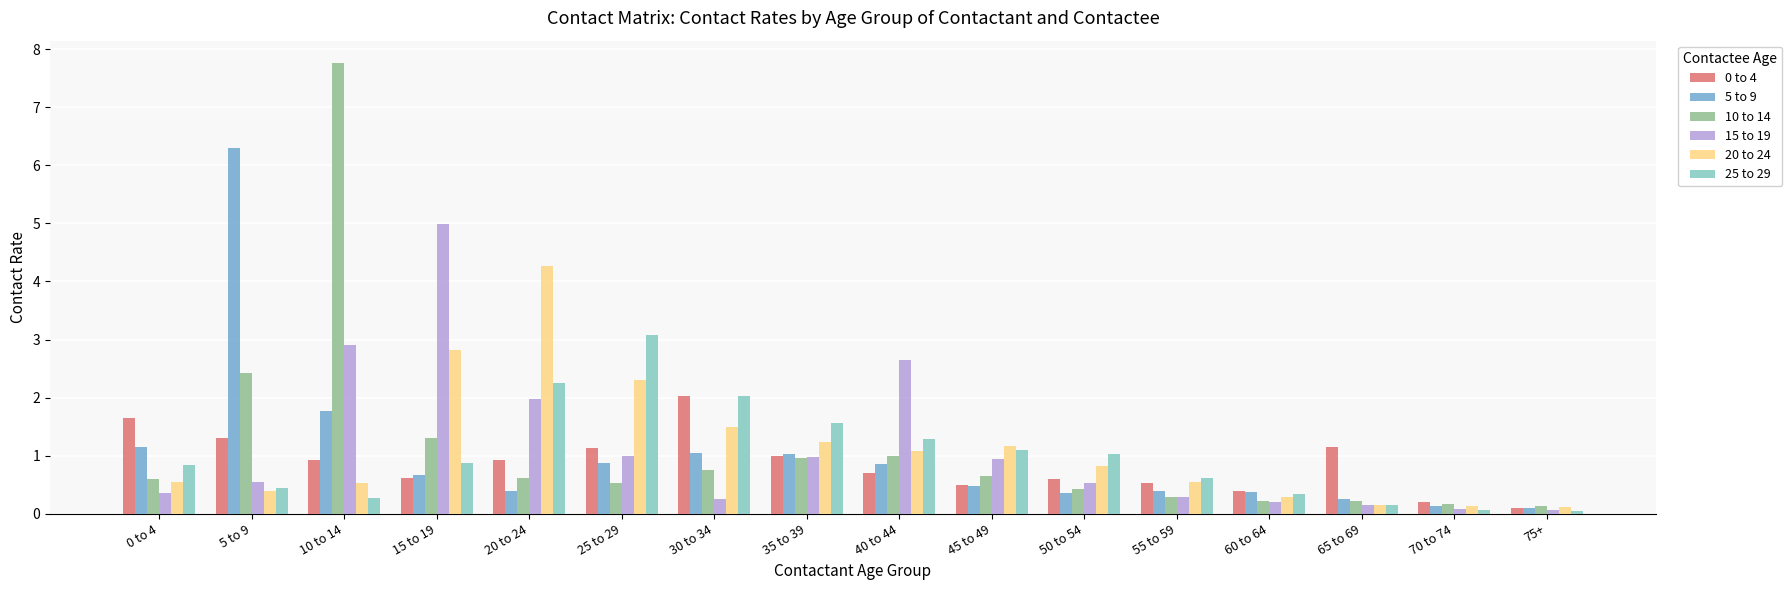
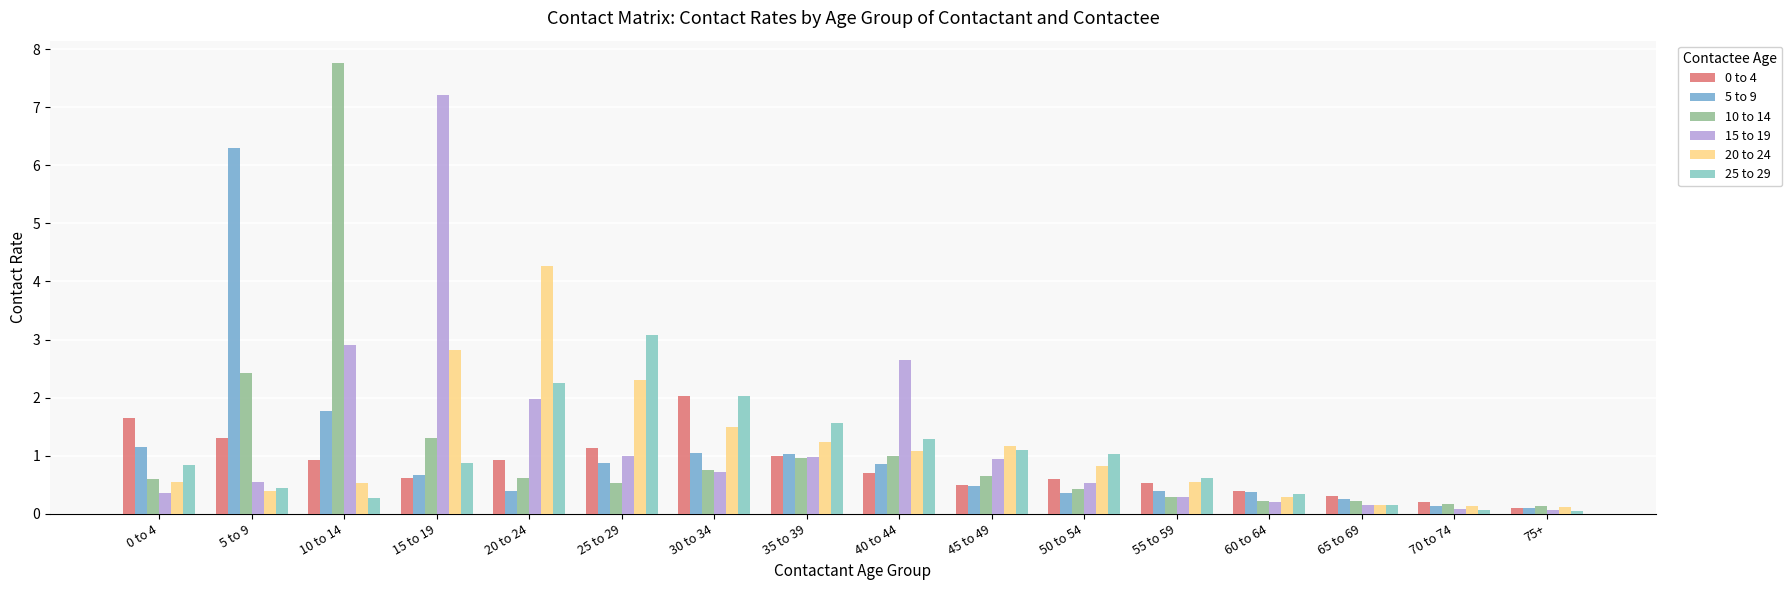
15 to 19, 15 to 19: 5.0 -> 7.2
15 to 19, 30 to 34: 0.3 -> 0.7
0 to 4, 65 to 69: 1.2 -> 0.3
